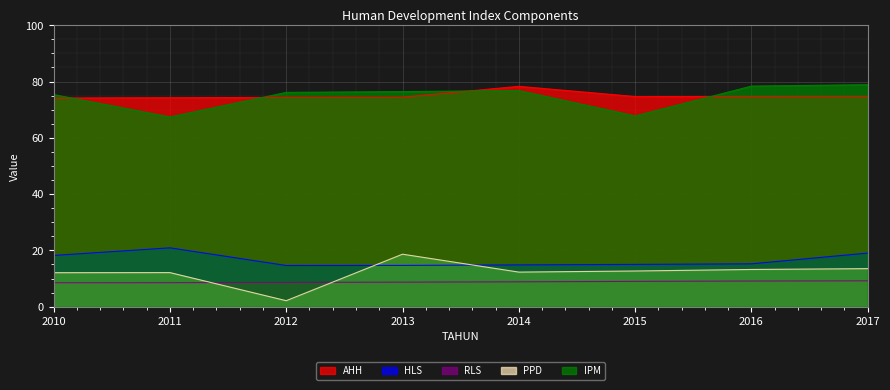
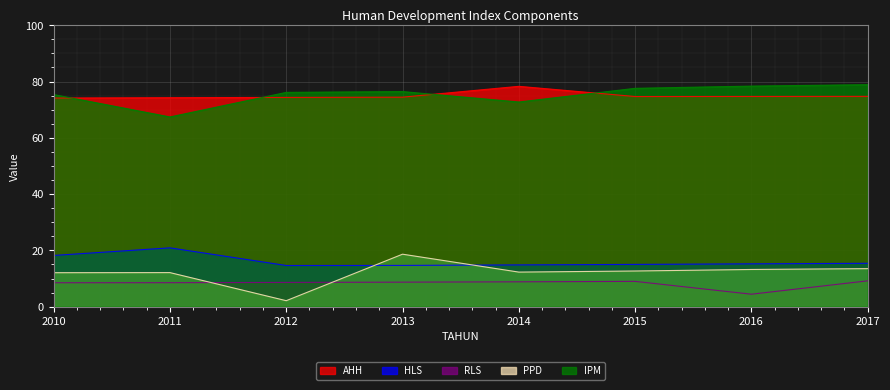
IPM, 2014: 77 -> 73
IPM, 2015: 68 -> 78
RLS, 2016: 9 -> 4
HLS, 2017: 19 -> 15
